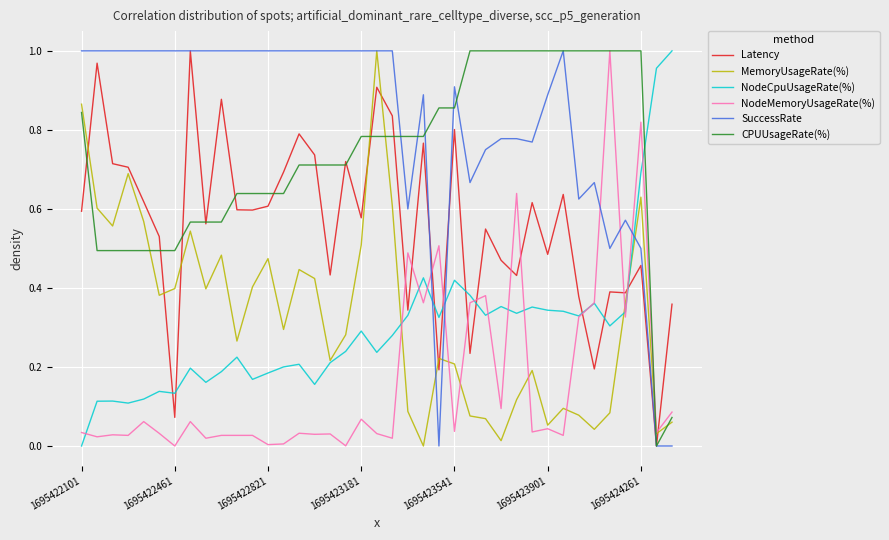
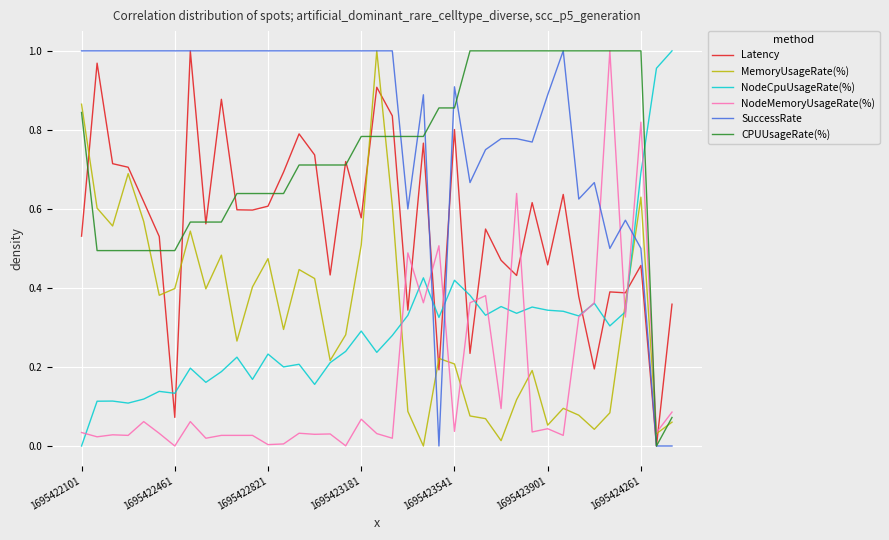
Latency, 1695422101: 0.59 -> 0.53
NodeCpuUsageRate(%), 1695422821: 0.18 -> 0.23
Latency, 1695423901: 0.49 -> 0.46
